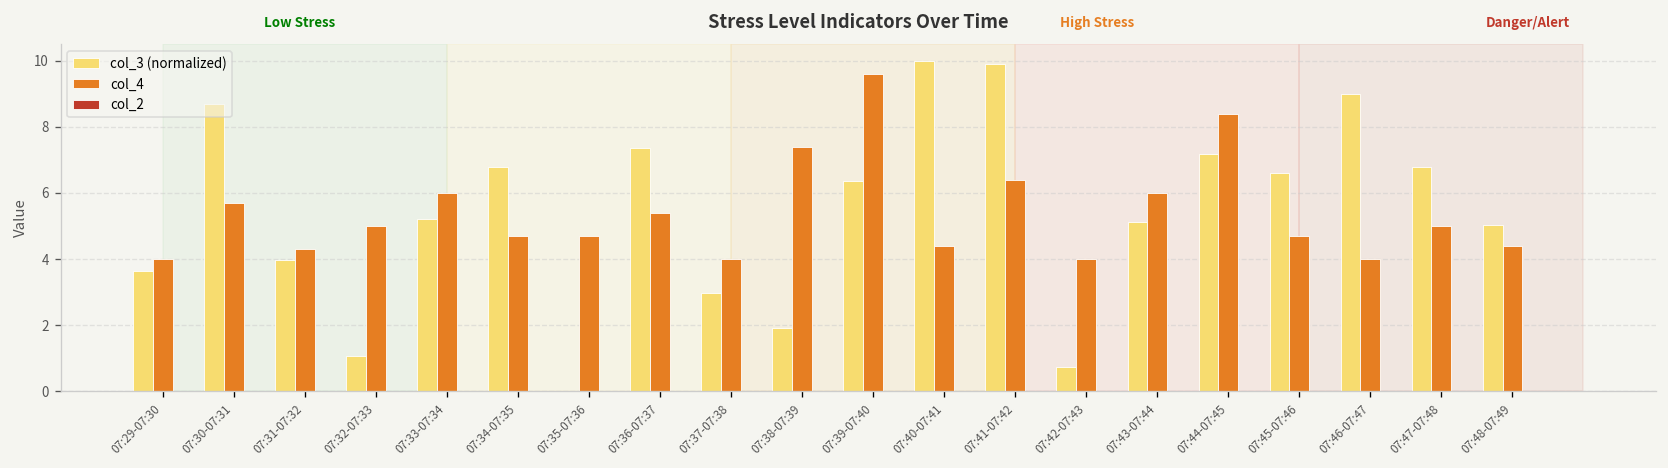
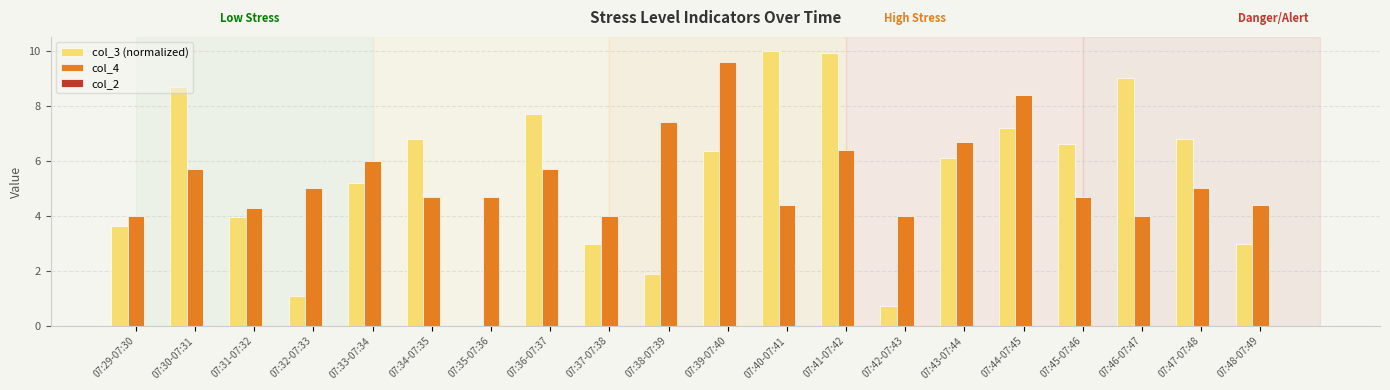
col_3 (normalized), 07:36-07:37: 7.4 -> 7.7
col_4, 07:36-07:37: 5.4 -> 5.7
col_3 (normalized), 07:43-07:44: 5.1 -> 6.1
col_4, 07:43-07:44: 6.0 -> 6.7
col_3 (normalized), 07:48-07:49: 5.0 -> 3.0
